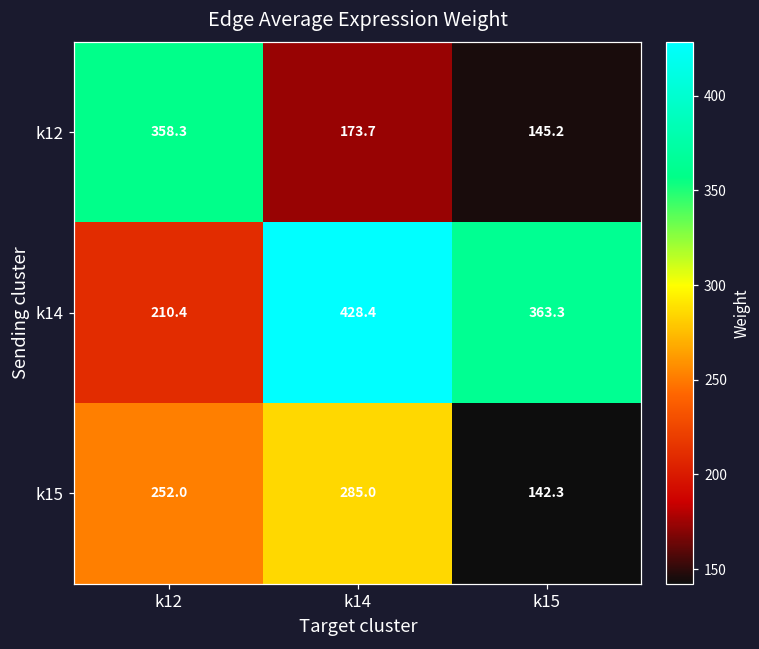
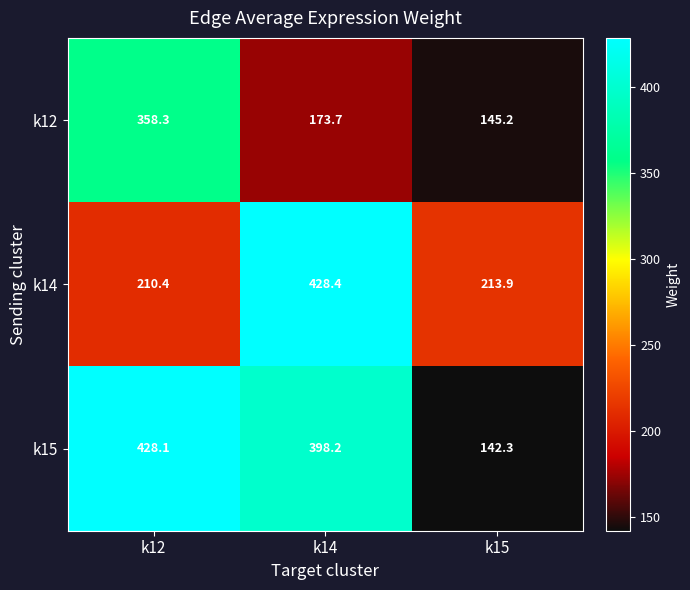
k14, k15: 363.3 -> 213.9
k15, k12: 252.0 -> 428.1
k15, k14: 285.0 -> 398.2
